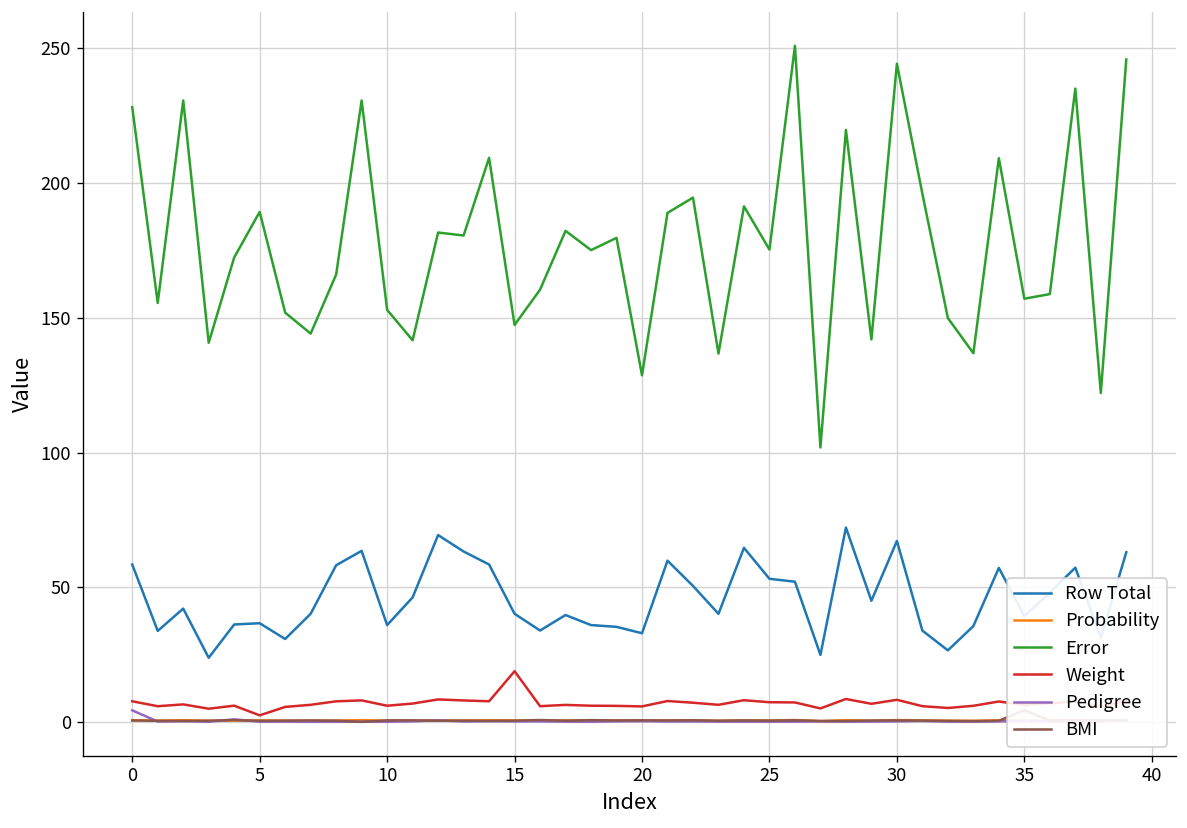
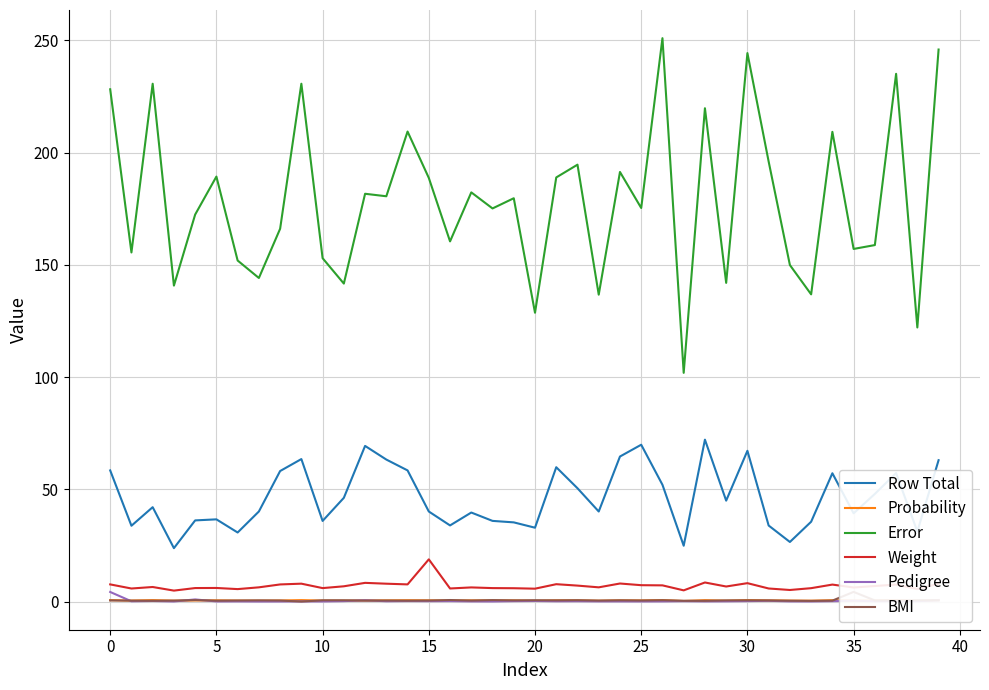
Weight, 5: 2 -> 6
Error, 15: 147 -> 189
Row Total, 25: 53 -> 70
